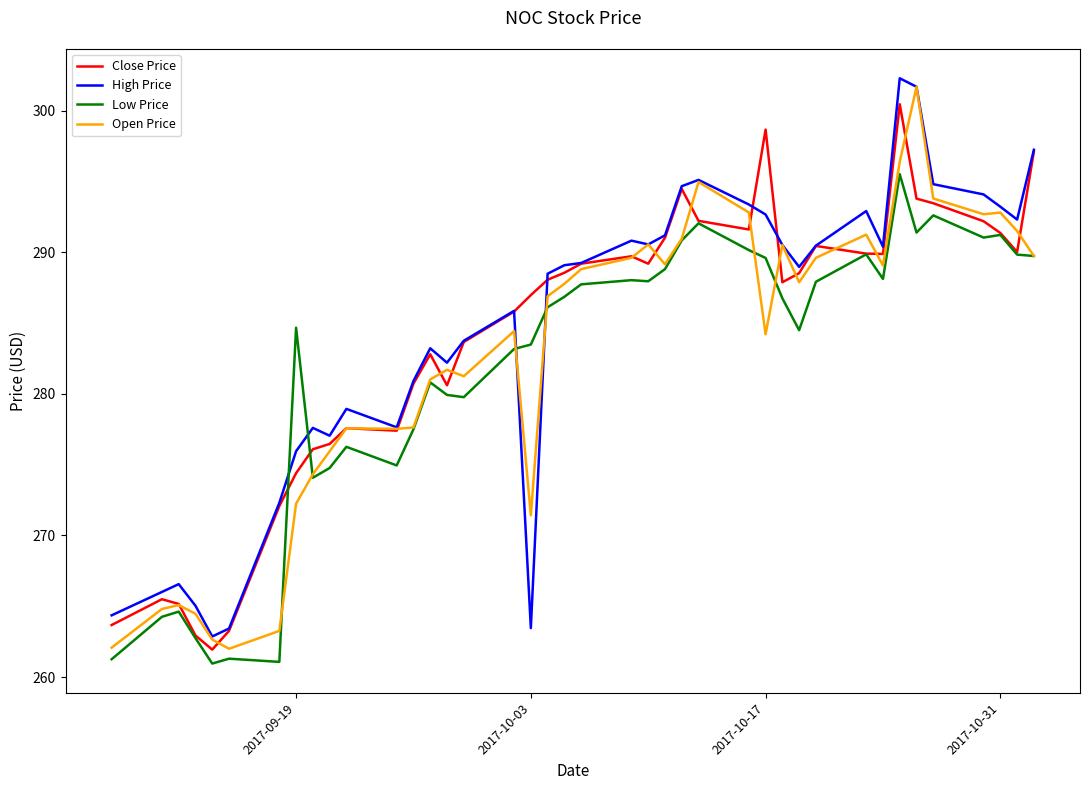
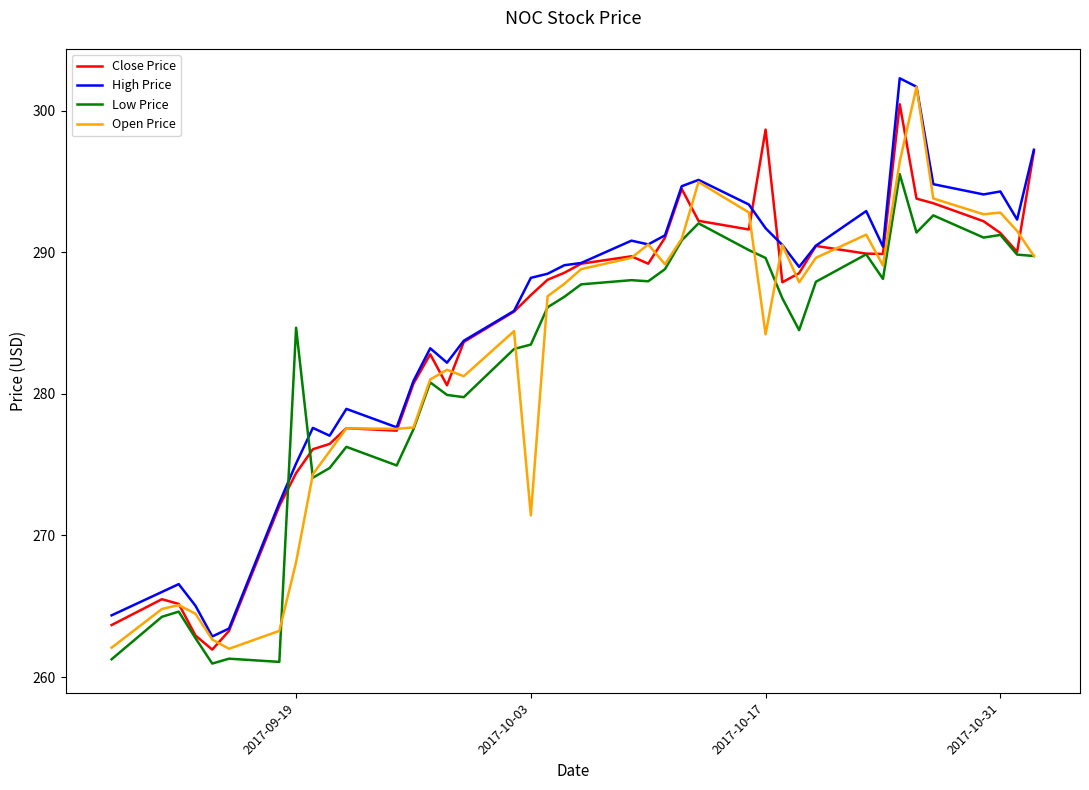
High Price, 2017-09-19: 275.9 -> 275.1
Open Price, 2017-09-19: 272.2 -> 268.1
High Price, 2017-10-03: 263.5 -> 288.2
High Price, 2017-10-17: 292.7 -> 291.7
High Price, 2017-10-31: 293.2 -> 294.3
